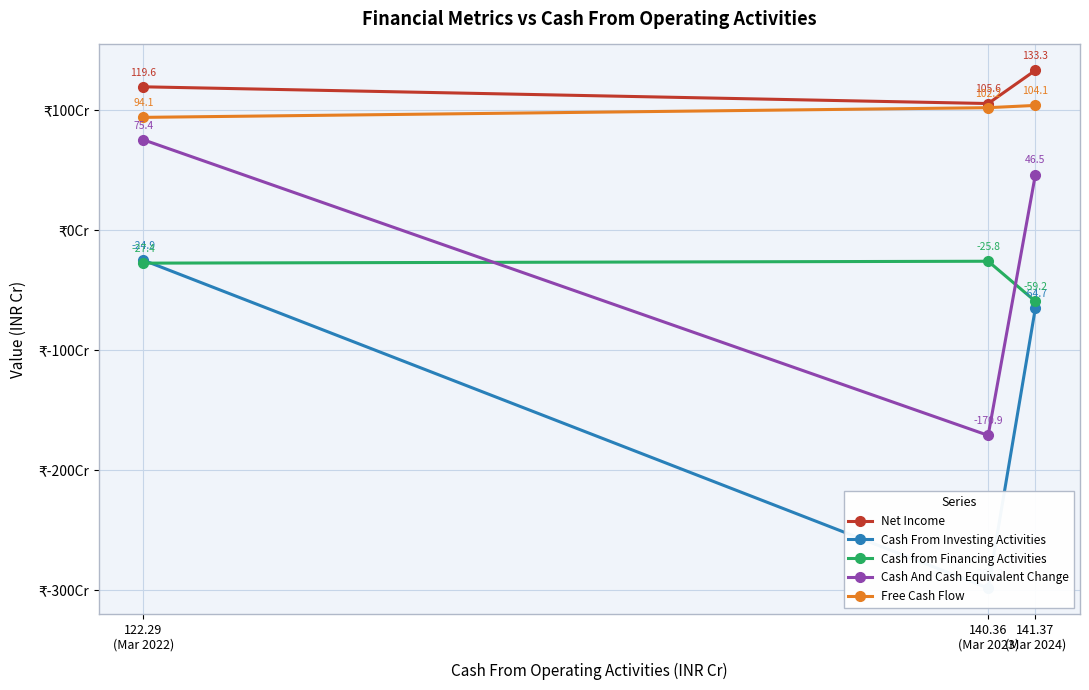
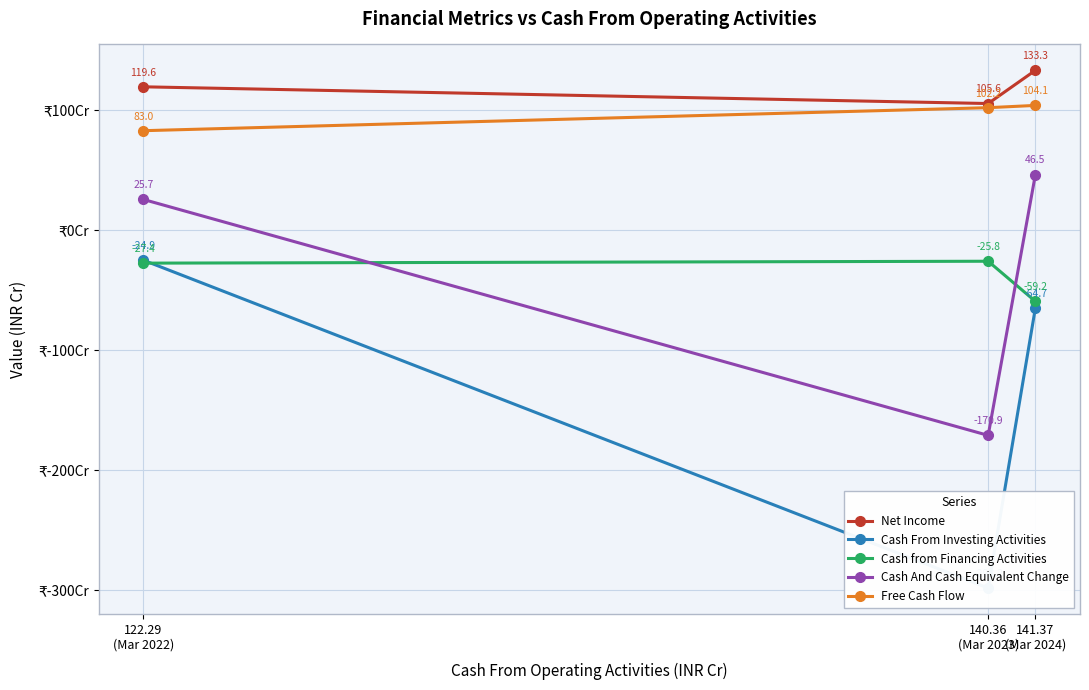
Cash And Cash Equivalent Change, 122.29 (Mar 2022): 75.4 -> 25.7
Free Cash Flow, 122.29 (Mar 2022): 94.1 -> 83.0
